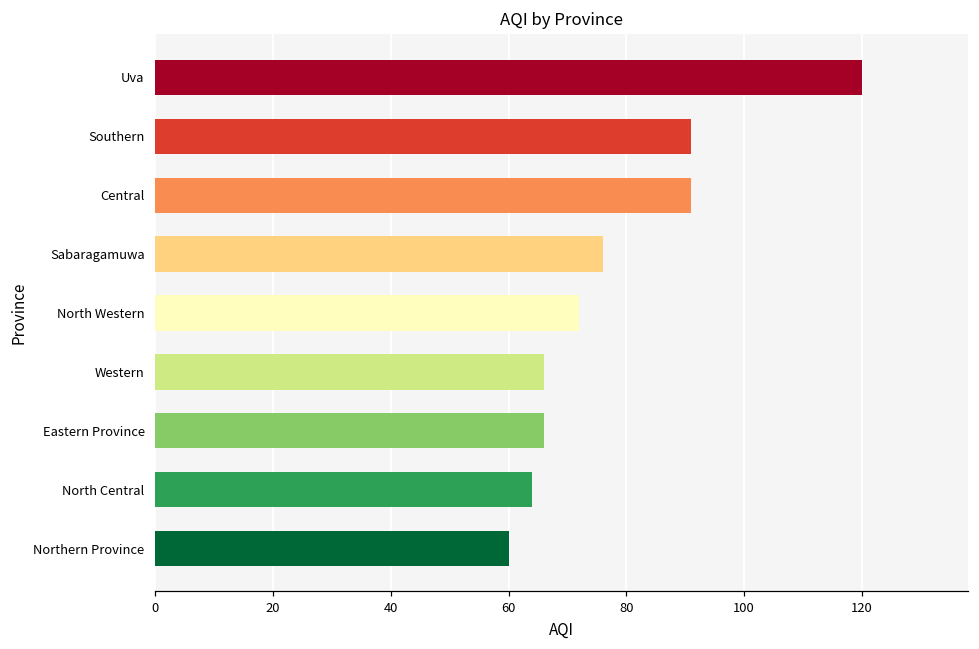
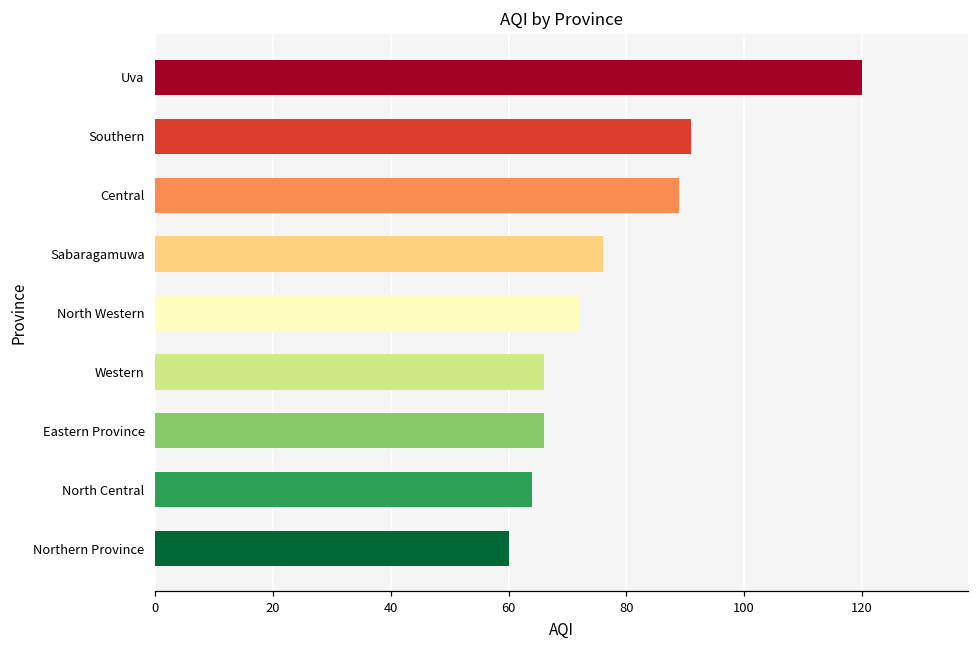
Central: 91 -> 89
